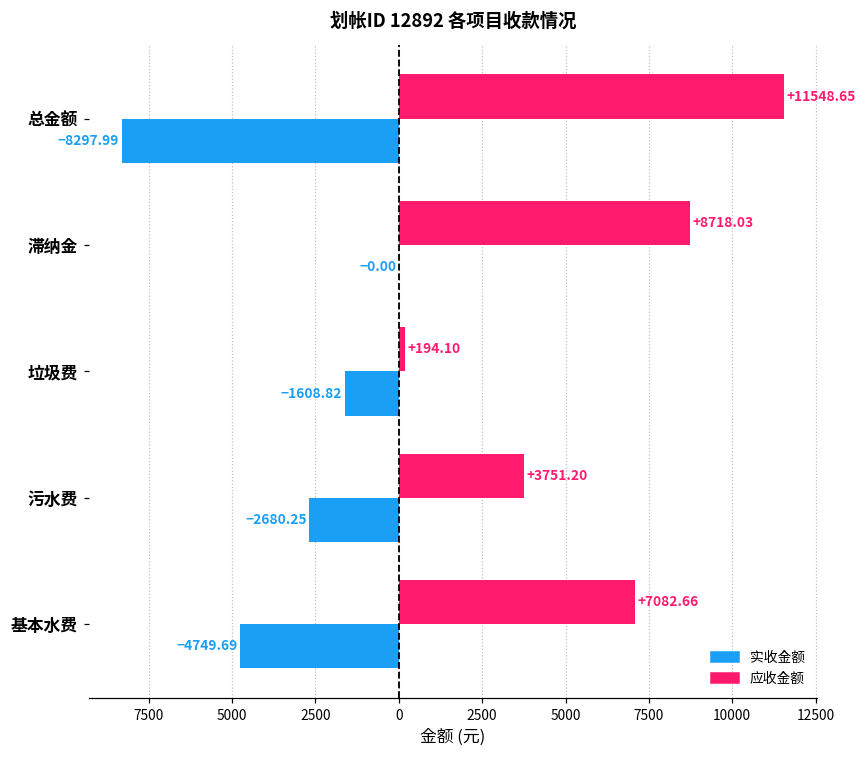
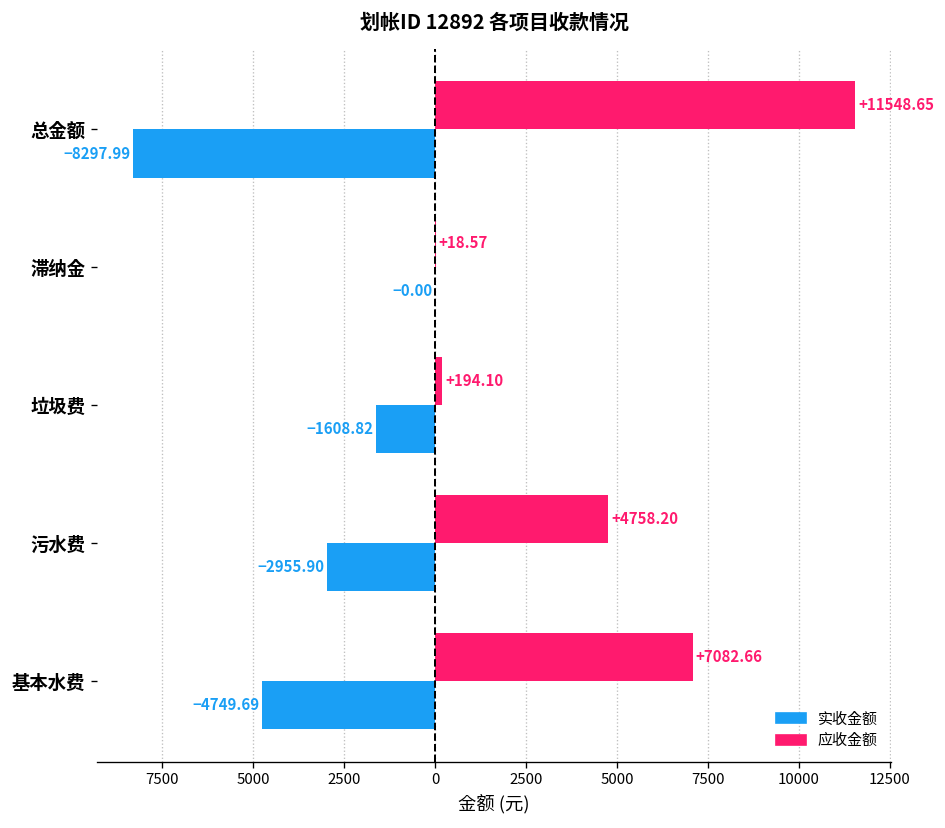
应收金额, 滞纳金: +8718.03 -> +18.57
应收金额, 污水费: +3751.20 -> +4758.20
实收金额, 污水费: -2680.25 -> -2955.90
